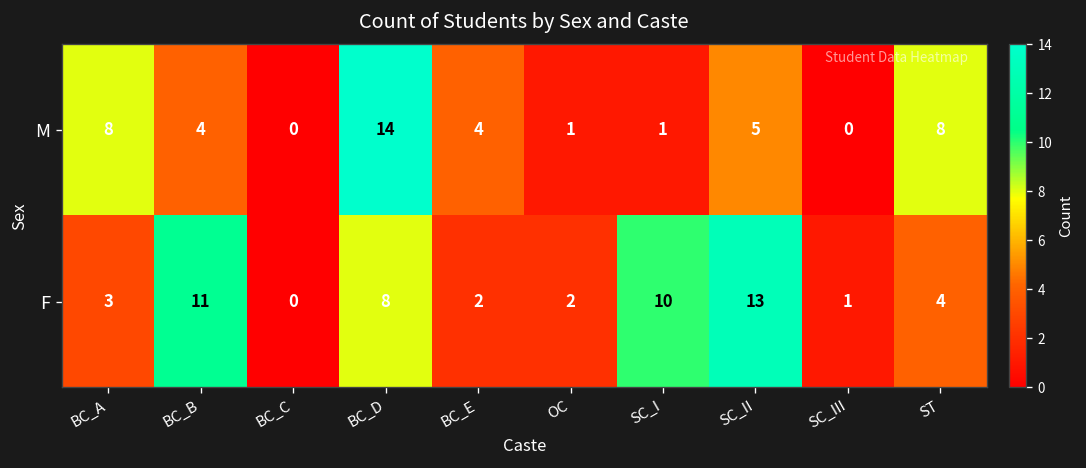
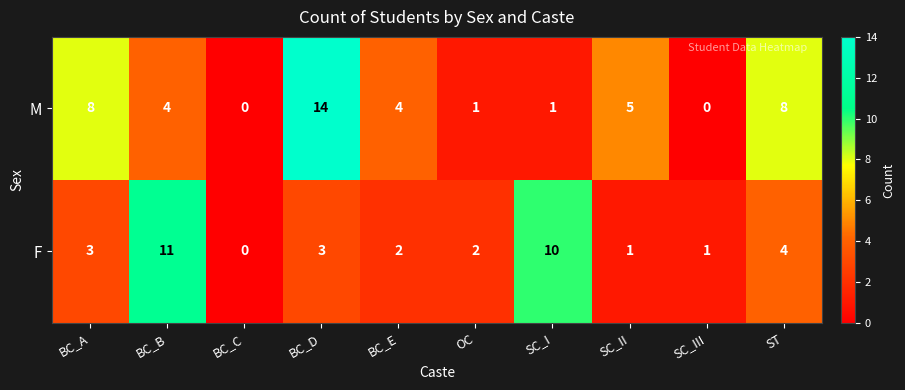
F, BC_D: 8 -> 3
F, SC_II: 13 -> 1
